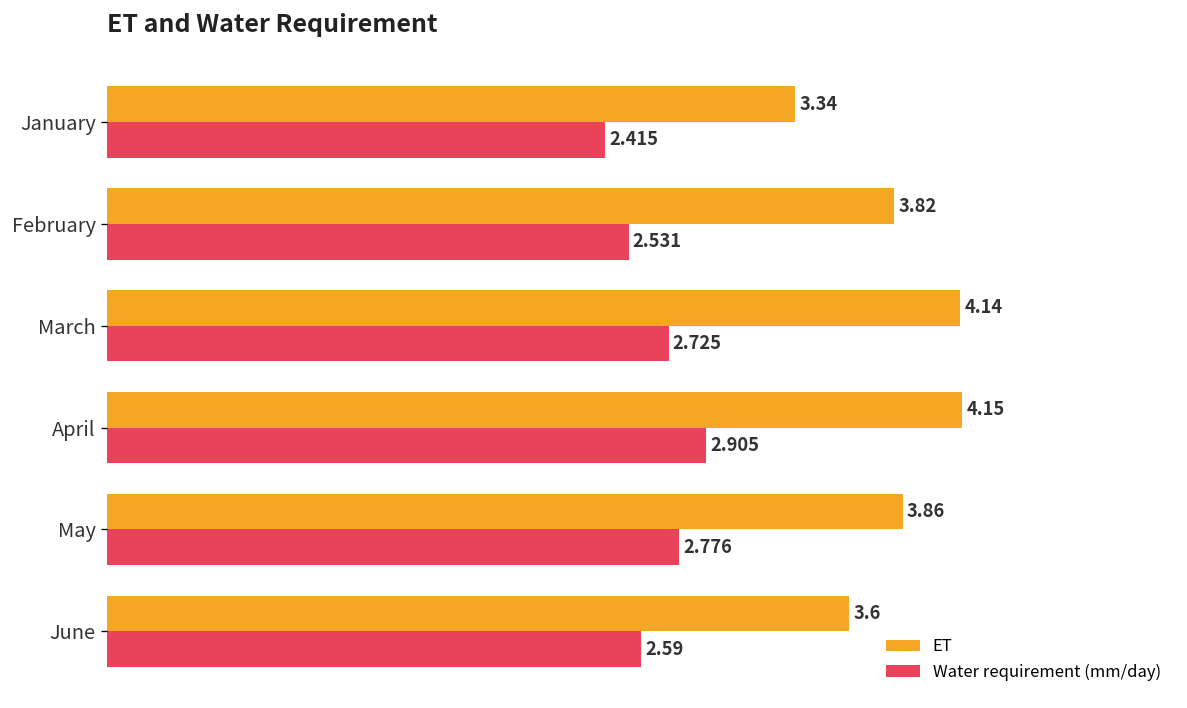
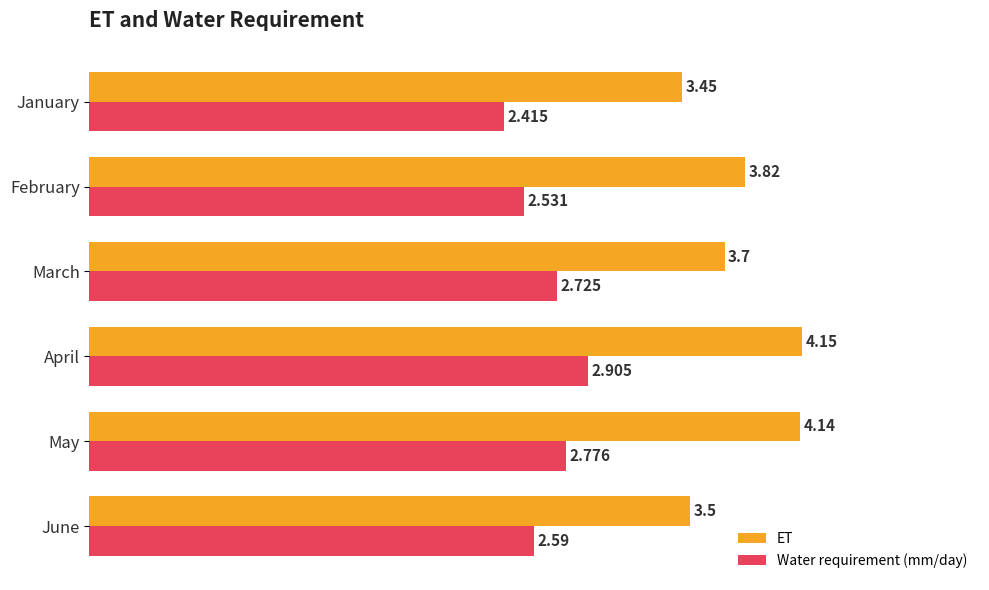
ET, January: 3.34 -> 3.45
ET, March: 4.14 -> 3.7
ET, May: 3.86 -> 4.14
ET, June: 3.6 -> 3.5
